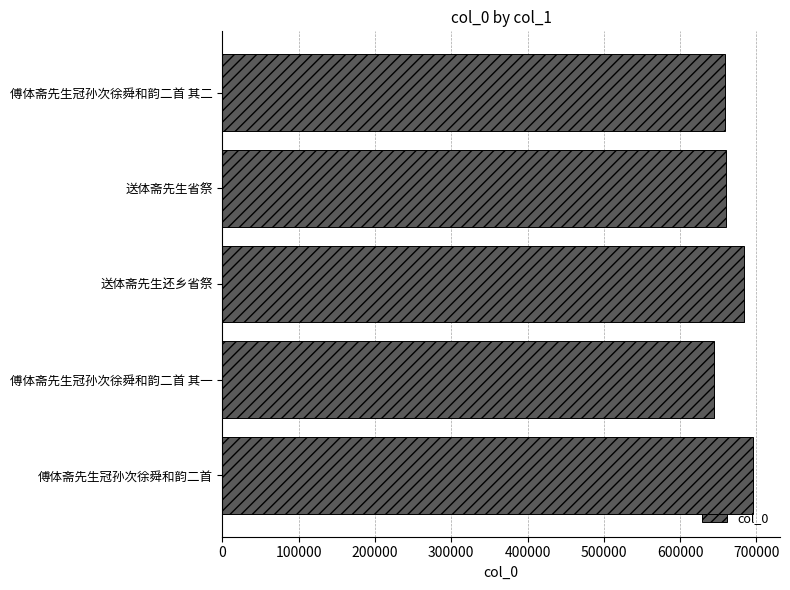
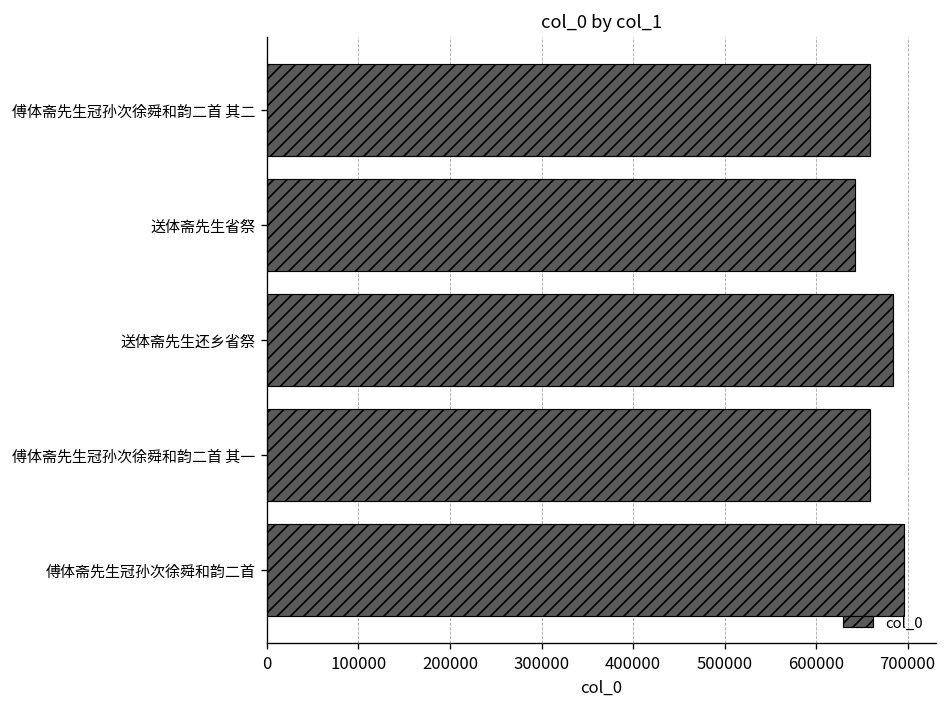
送体斋先生省祭: 660000 -> 640000
傅体斋先生冠孙次徐舜和韵二首 其一: 640000 -> 660000
